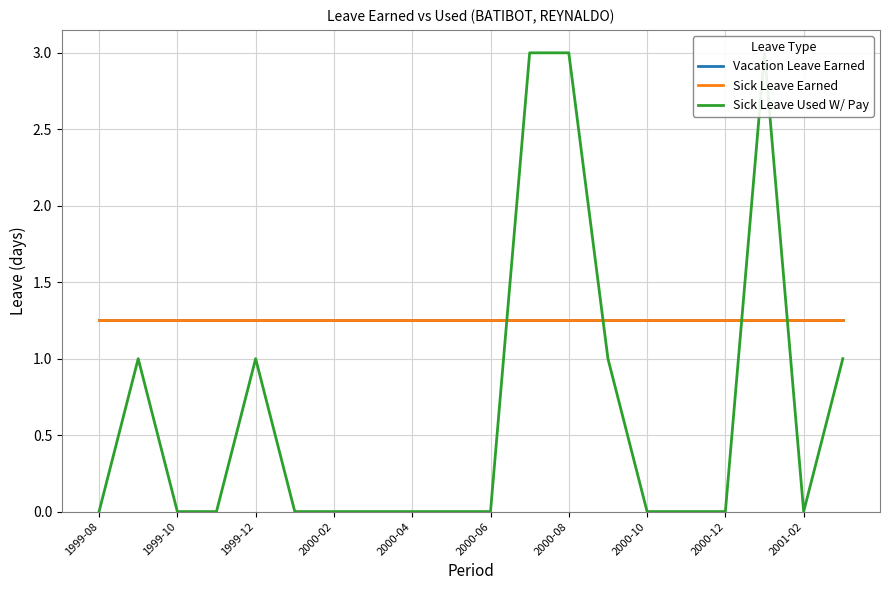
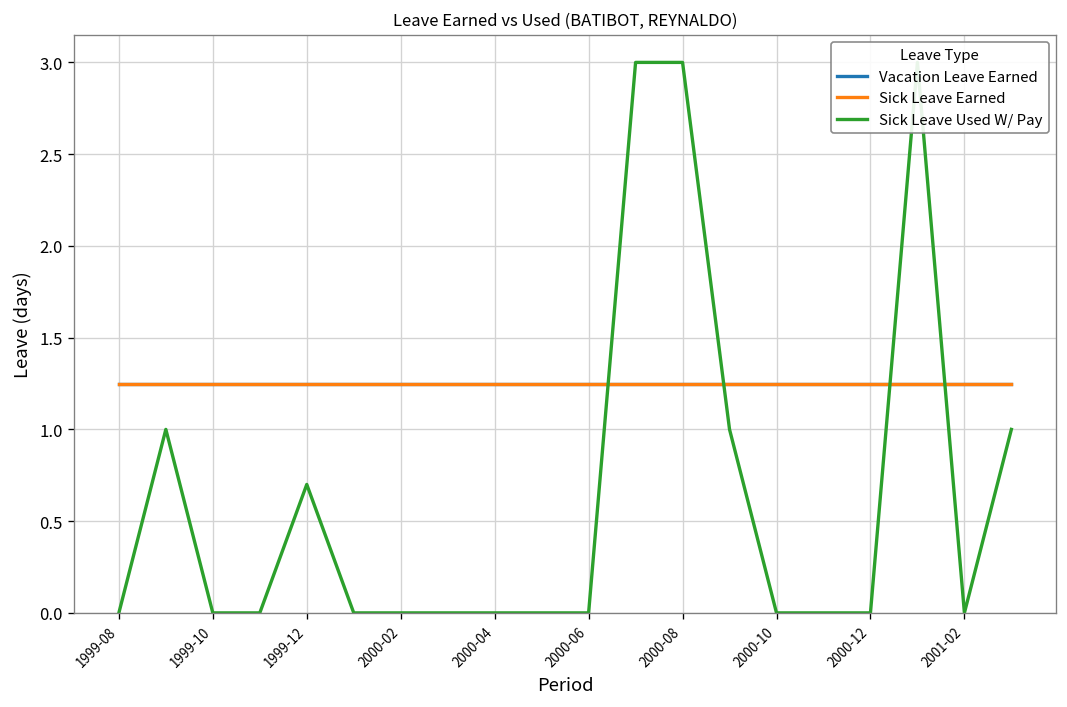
Sick Leave Used W/ Pay, 1999-12: 1.0 -> 0.7
